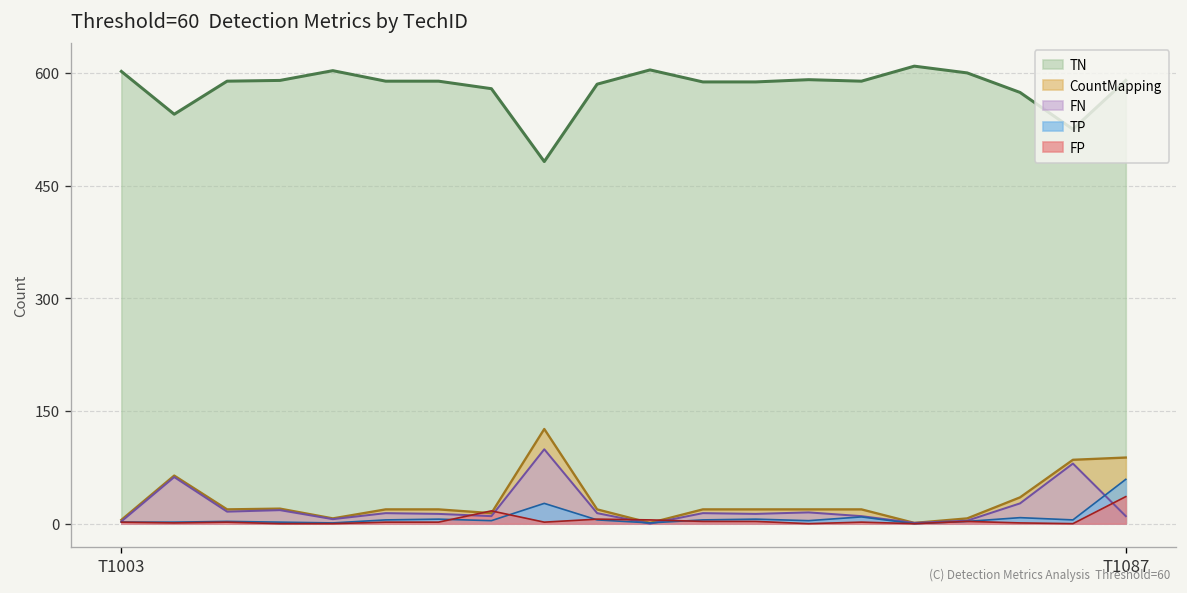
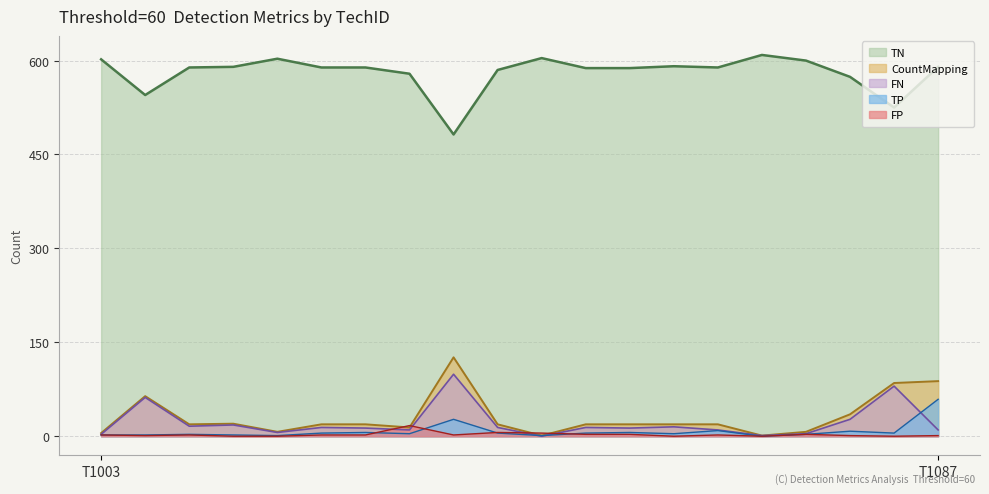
FP, T1087: 40 -> 0
